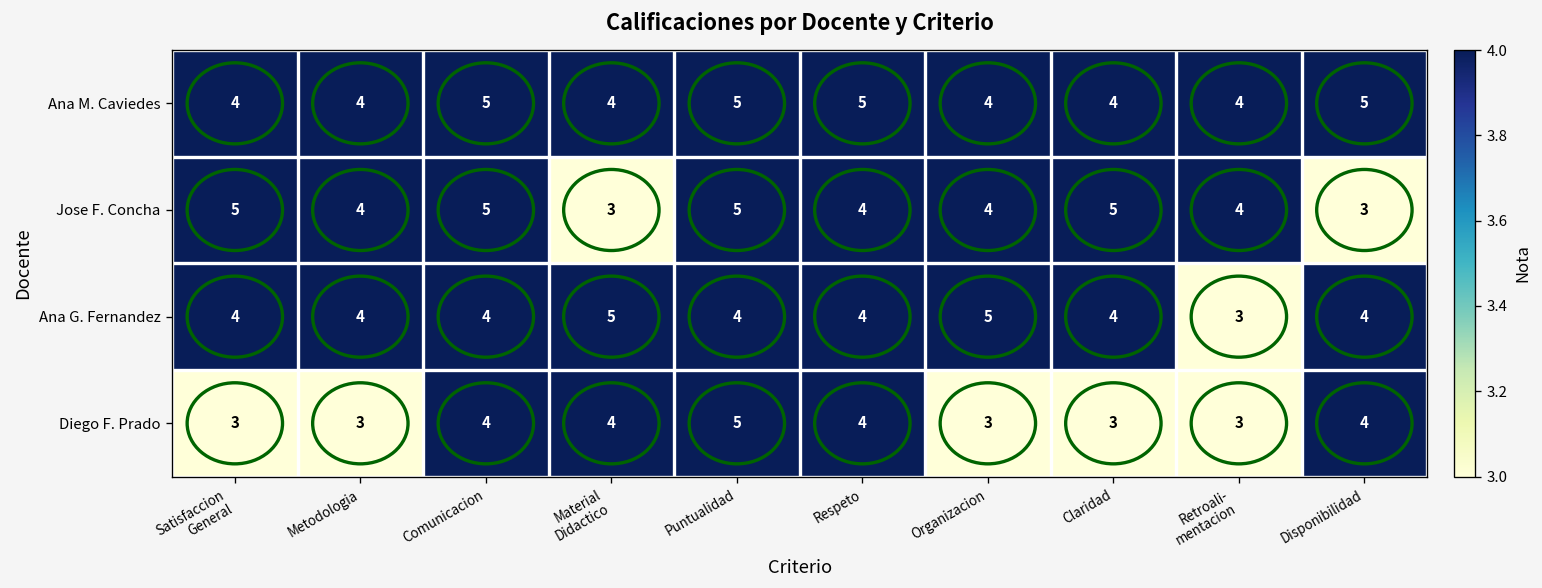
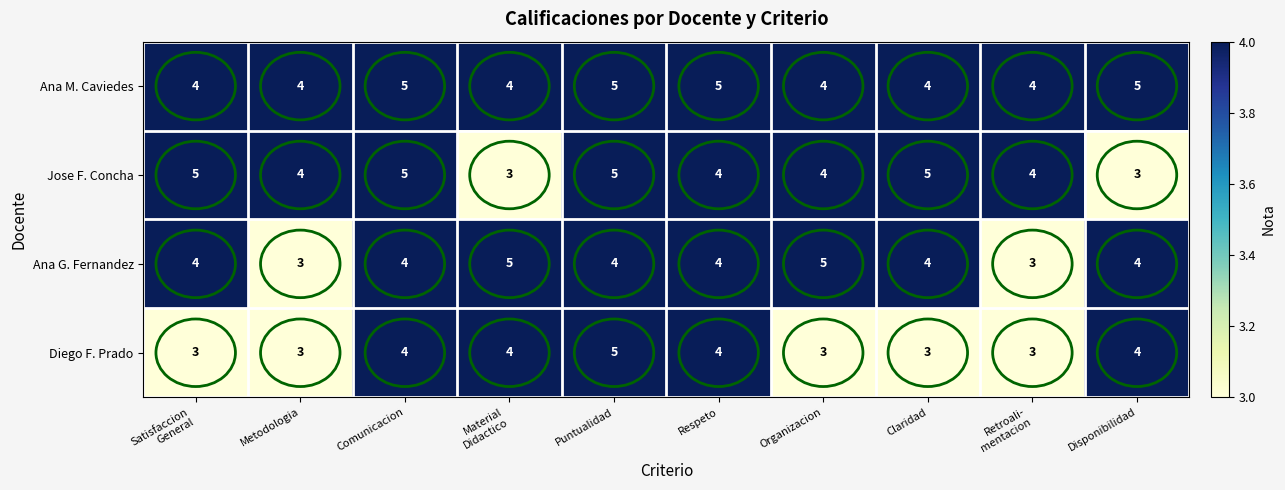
Ana G. Fernandez, Metodologia: 4 -> 3
